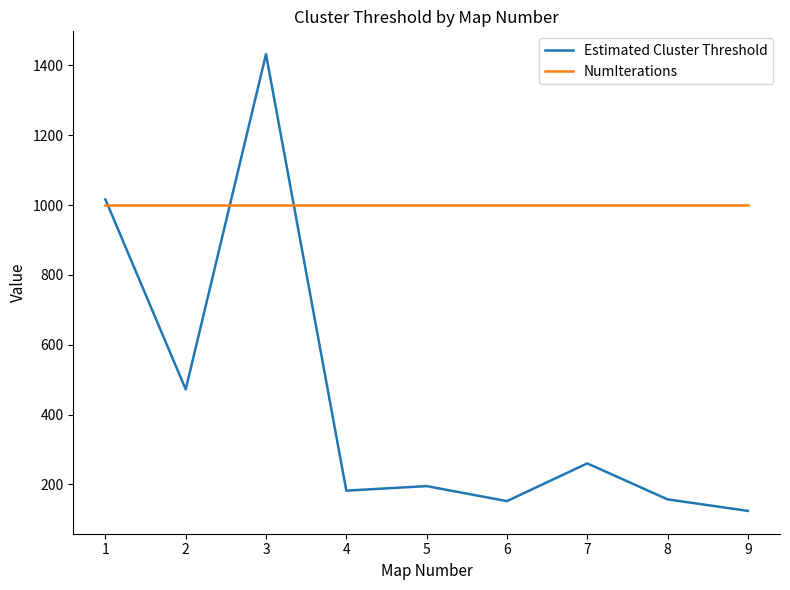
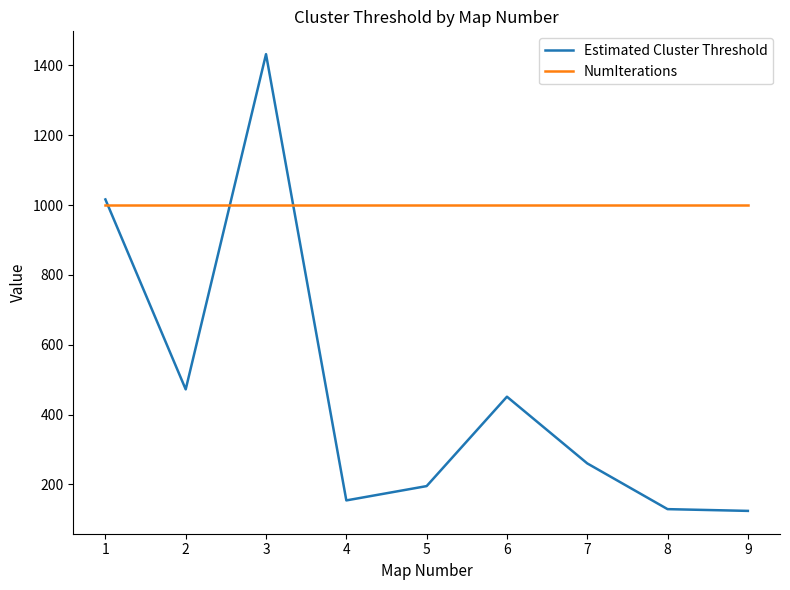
Estimated Cluster Threshold, 4: 180 -> 150
Estimated Cluster Threshold, 6: 150 -> 450
Estimated Cluster Threshold, 8: 160 -> 130
